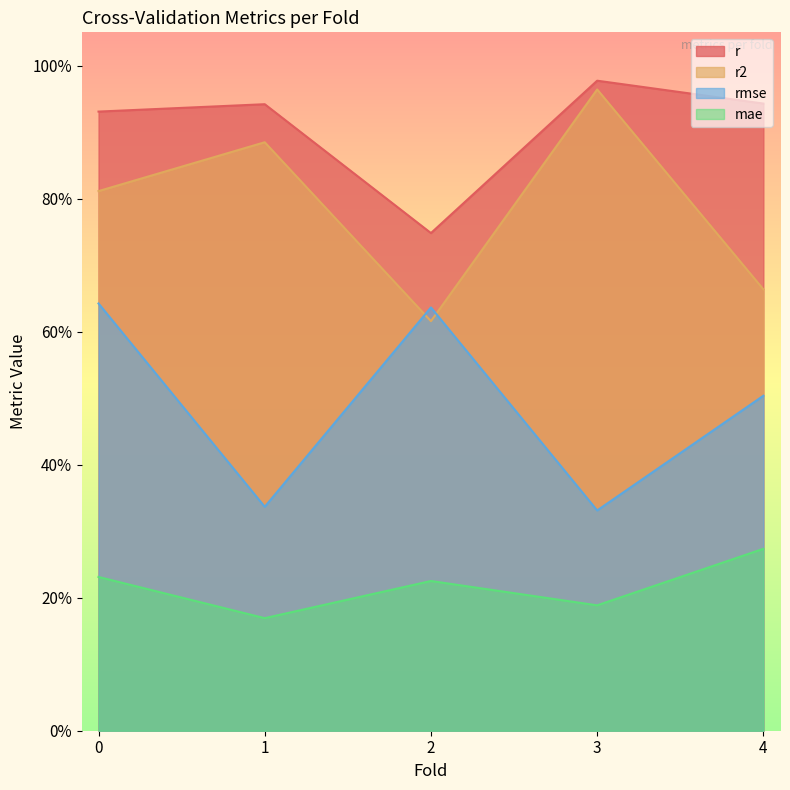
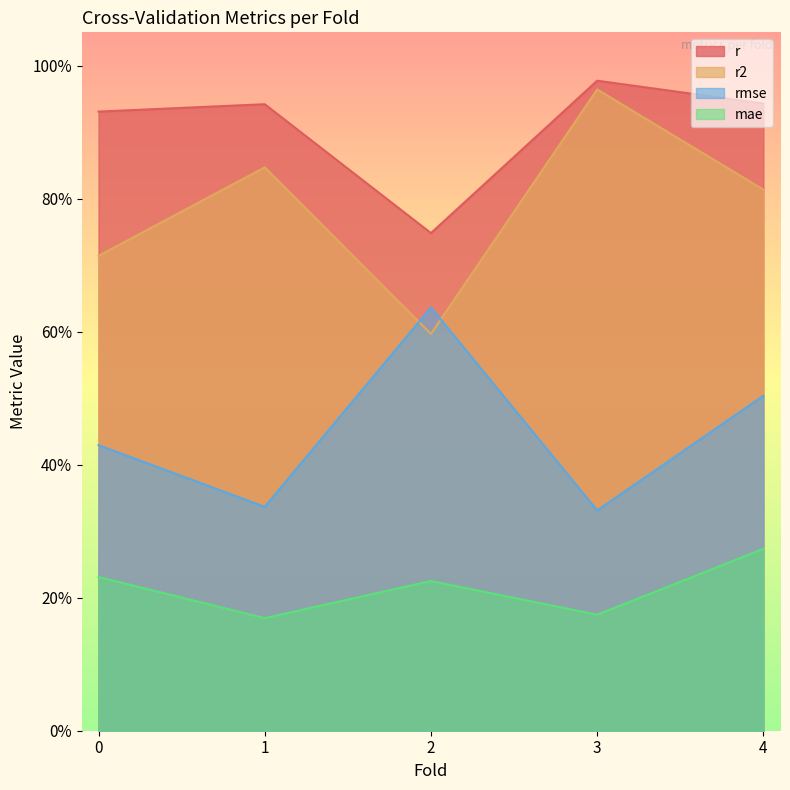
r2, 0: 81% -> 71%
rmse, 0: 64% -> 43%
r2, 1: 88% -> 85%
r2, 2: 62% -> 60%
mae, 3: 19% -> 17%
r2, 4: 66% -> 81%
